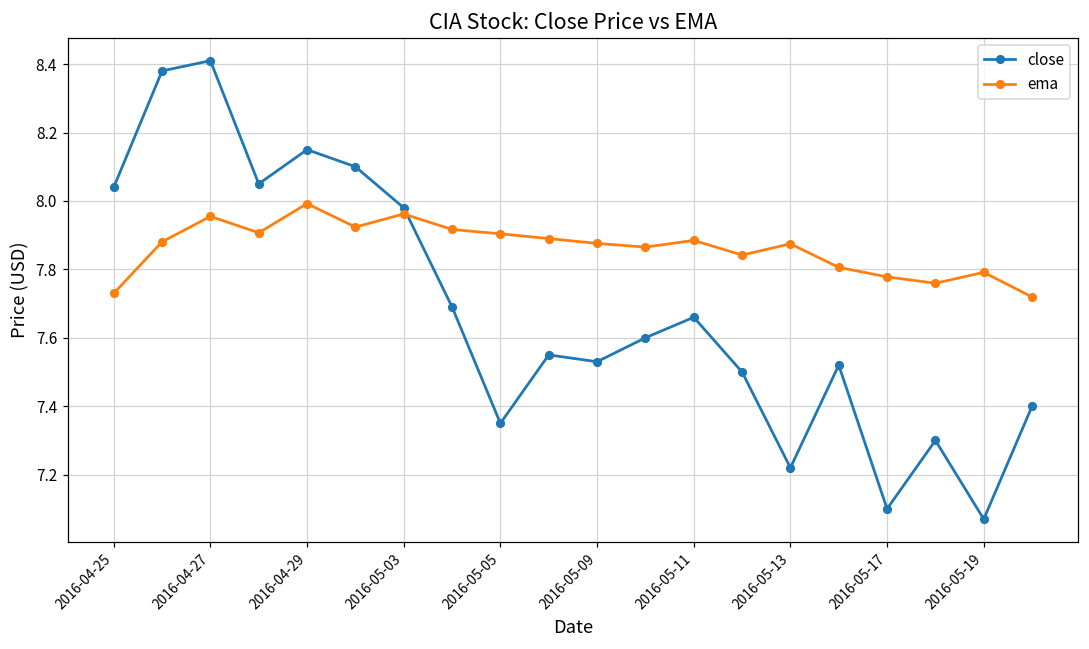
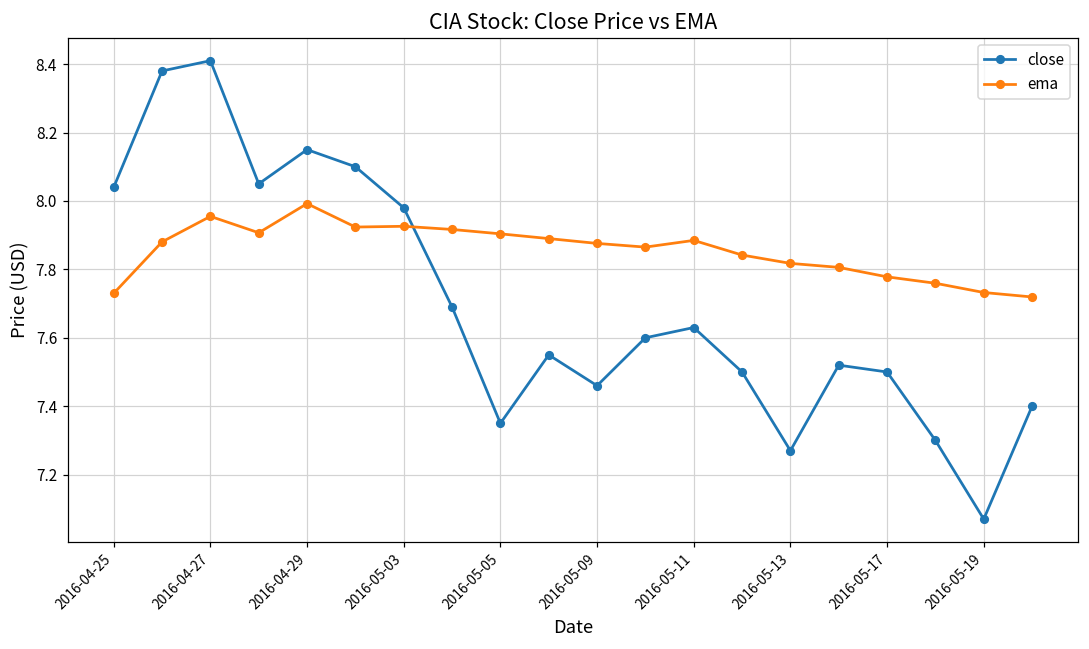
ema, 2016-05-03: 7.96 -> 7.93
close, 2016-05-09: 7.53 -> 7.46
close, 2016-05-11: 7.66 -> 7.63
close, 2016-05-13: 7.22 -> 7.27
ema, 2016-05-13: 7.87 -> 7.82
close, 2016-05-17: 7.1 -> 7.5
ema, 2016-05-19: 7.79 -> 7.73
